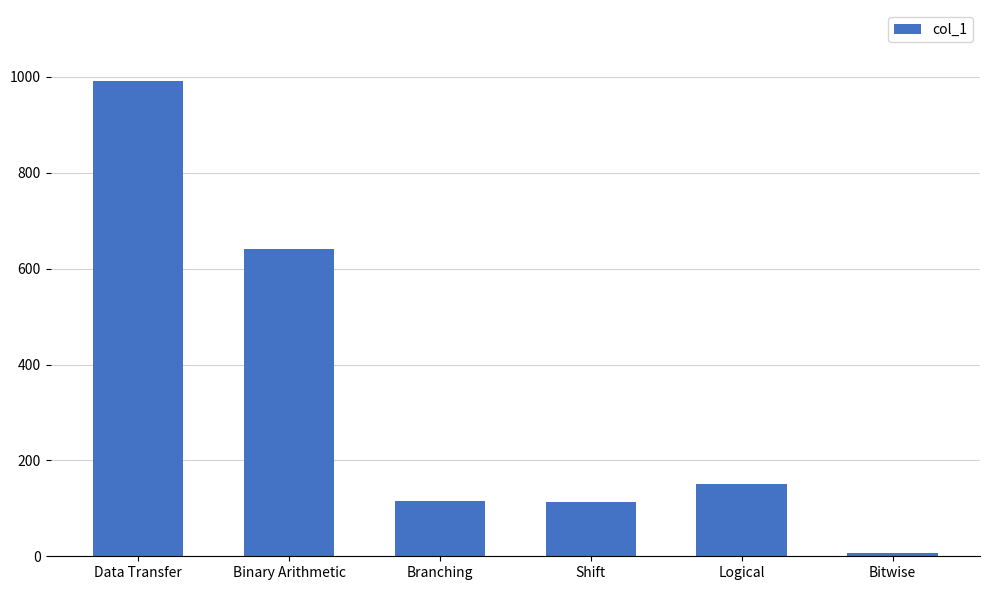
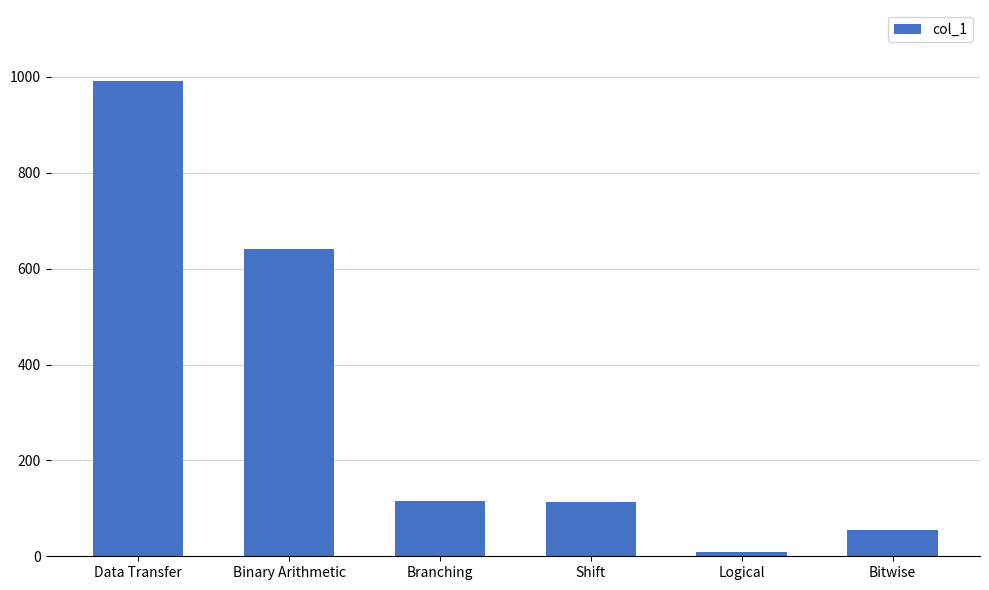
Logical: 150 -> 10
Bitwise: 10 -> 50
